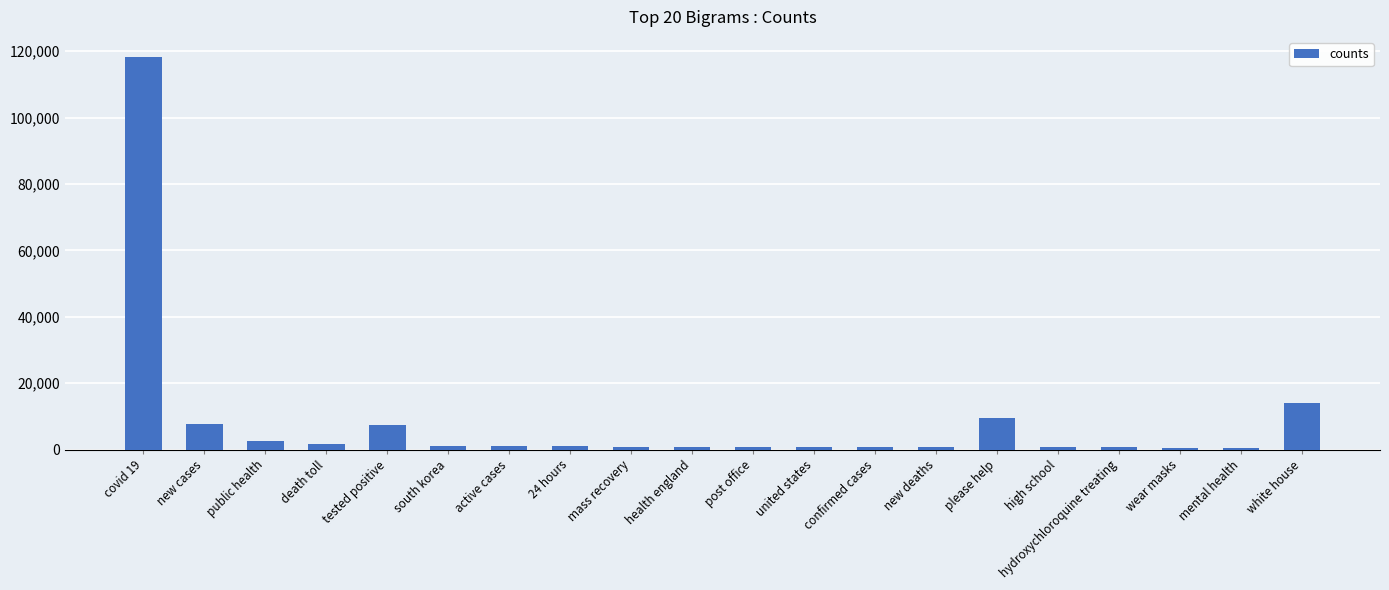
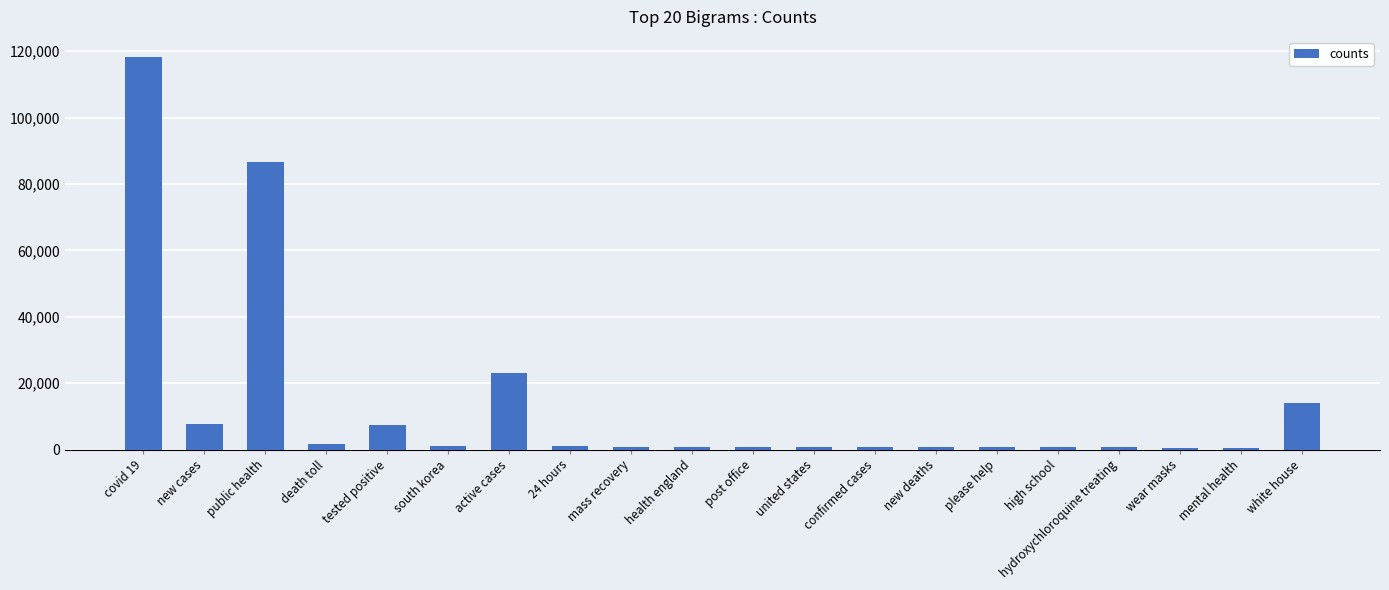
public health: 2,000 -> 87,000
active cases: 1,000 -> 23,000
please help: 10,000 -> 1,000
